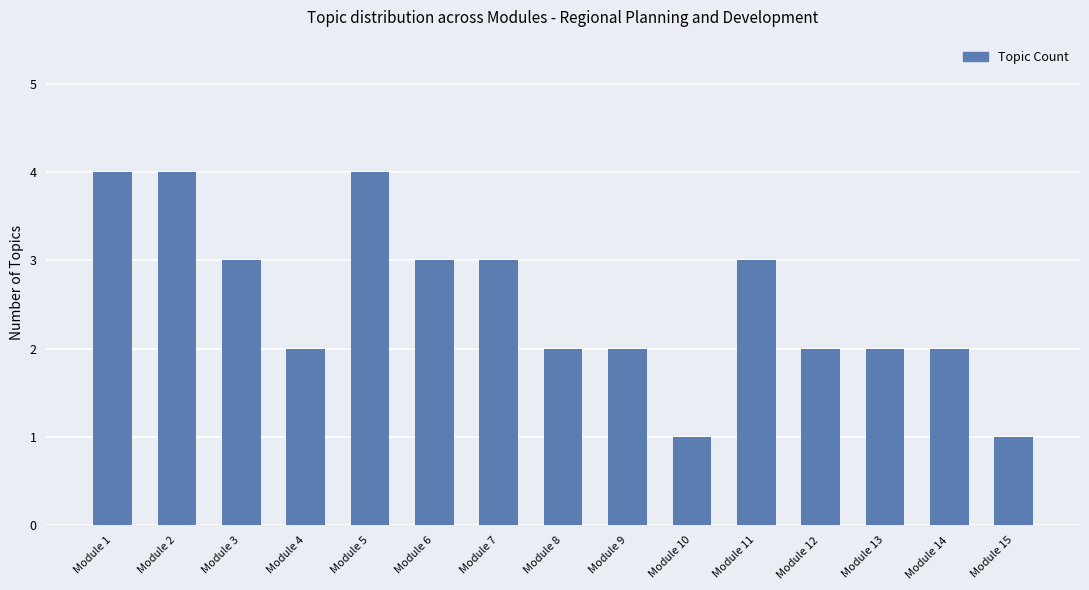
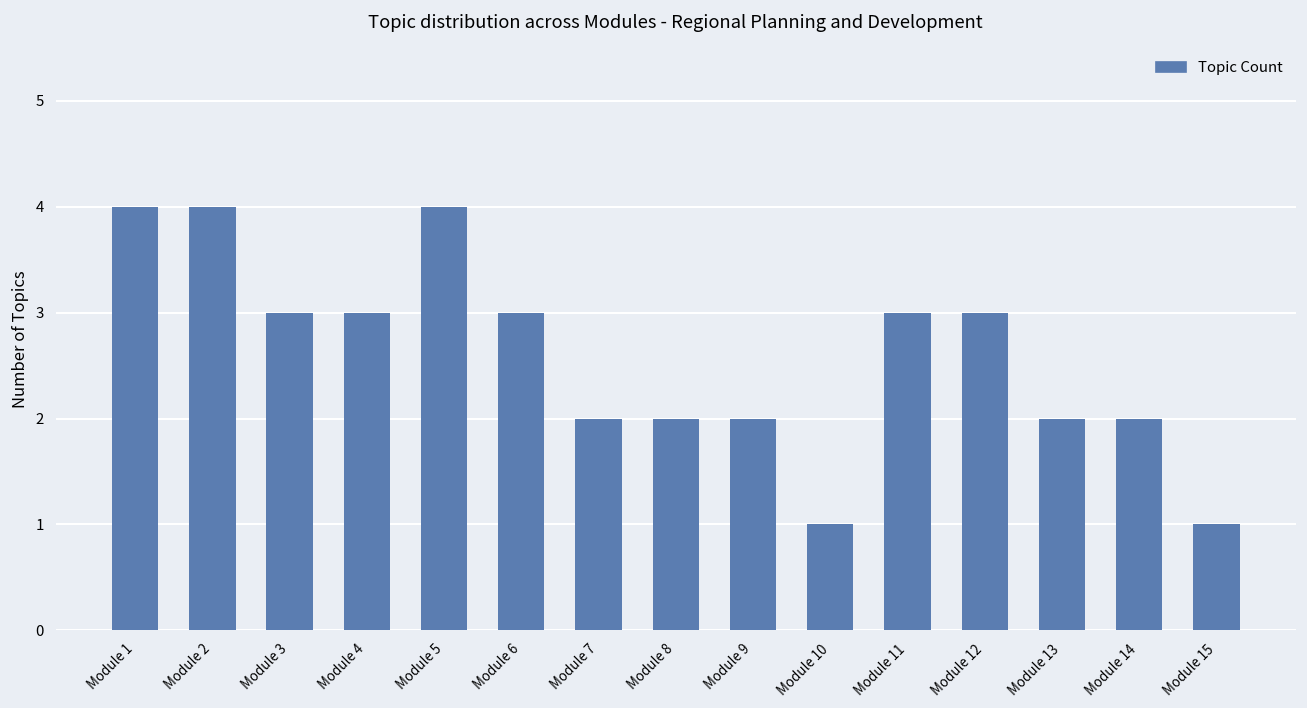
Module 4: 2 -> 3
Module 7: 3 -> 2
Module 12: 2 -> 3
